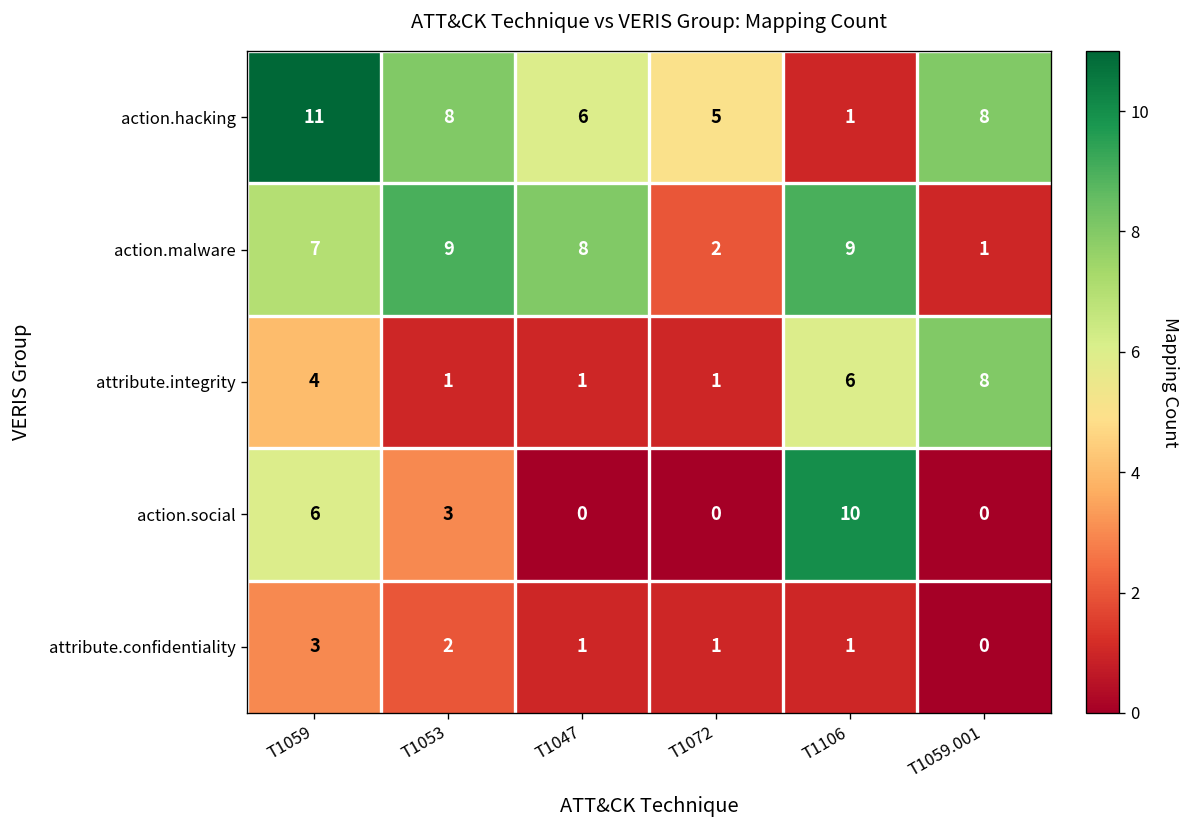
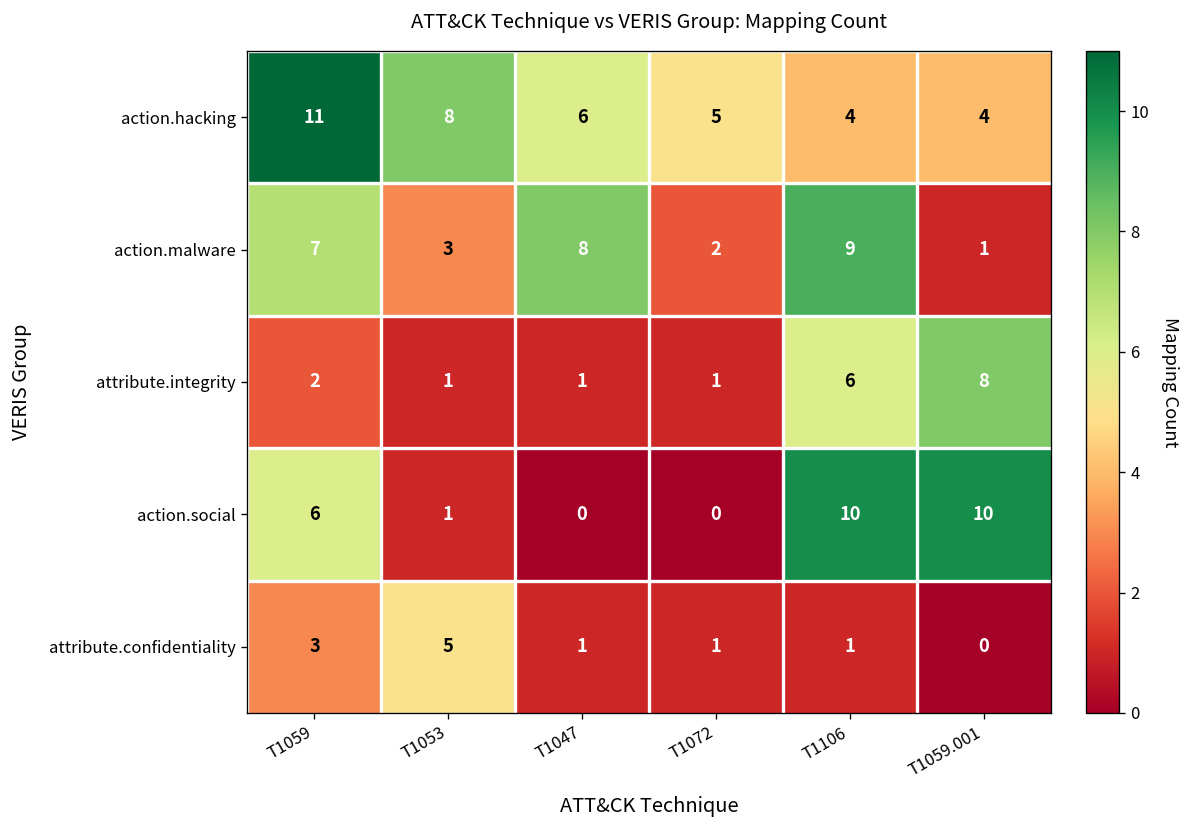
action.hacking, T1106: 1 -> 4
action.hacking, T1059.001: 8 -> 4
action.malware, T1053: 9 -> 3
attribute.integrity, T1059: 4 -> 2
action.social, T1053: 3 -> 1
action.social, T1059.001: 0 -> 10
attribute.confidentiality, T1053: 2 -> 5
